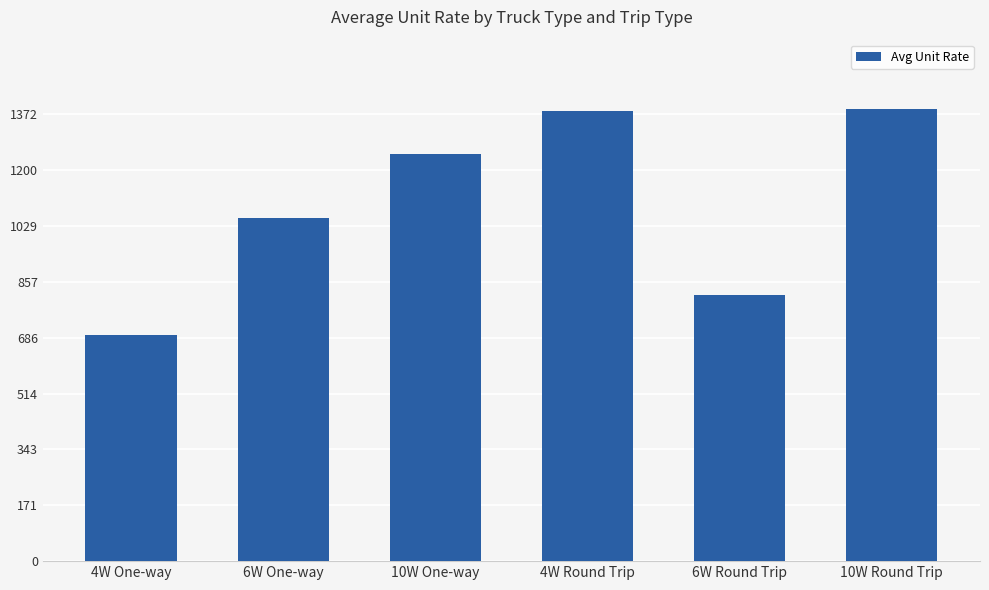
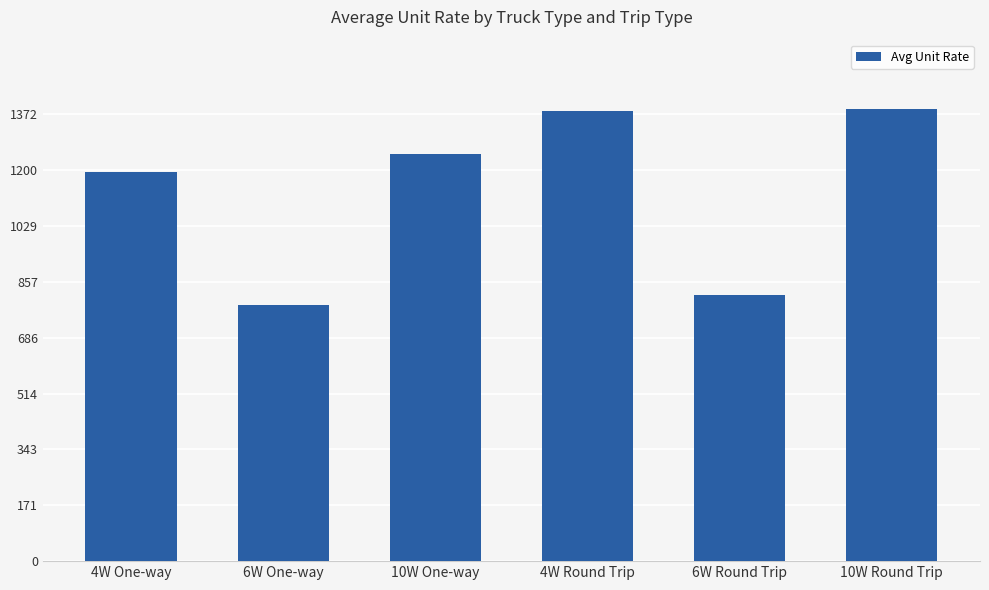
4W One-way: 690 -> 1190
6W One-way: 1050 -> 790
